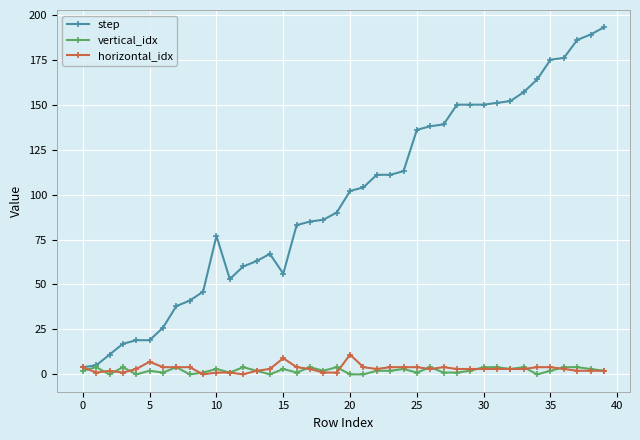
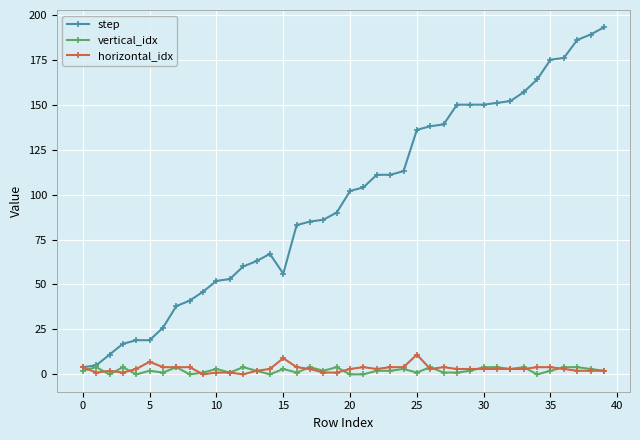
step, 10: 77 -> 52
horizontal_idx, 20: 11 -> 3
horizontal_idx, 25: 4 -> 11
